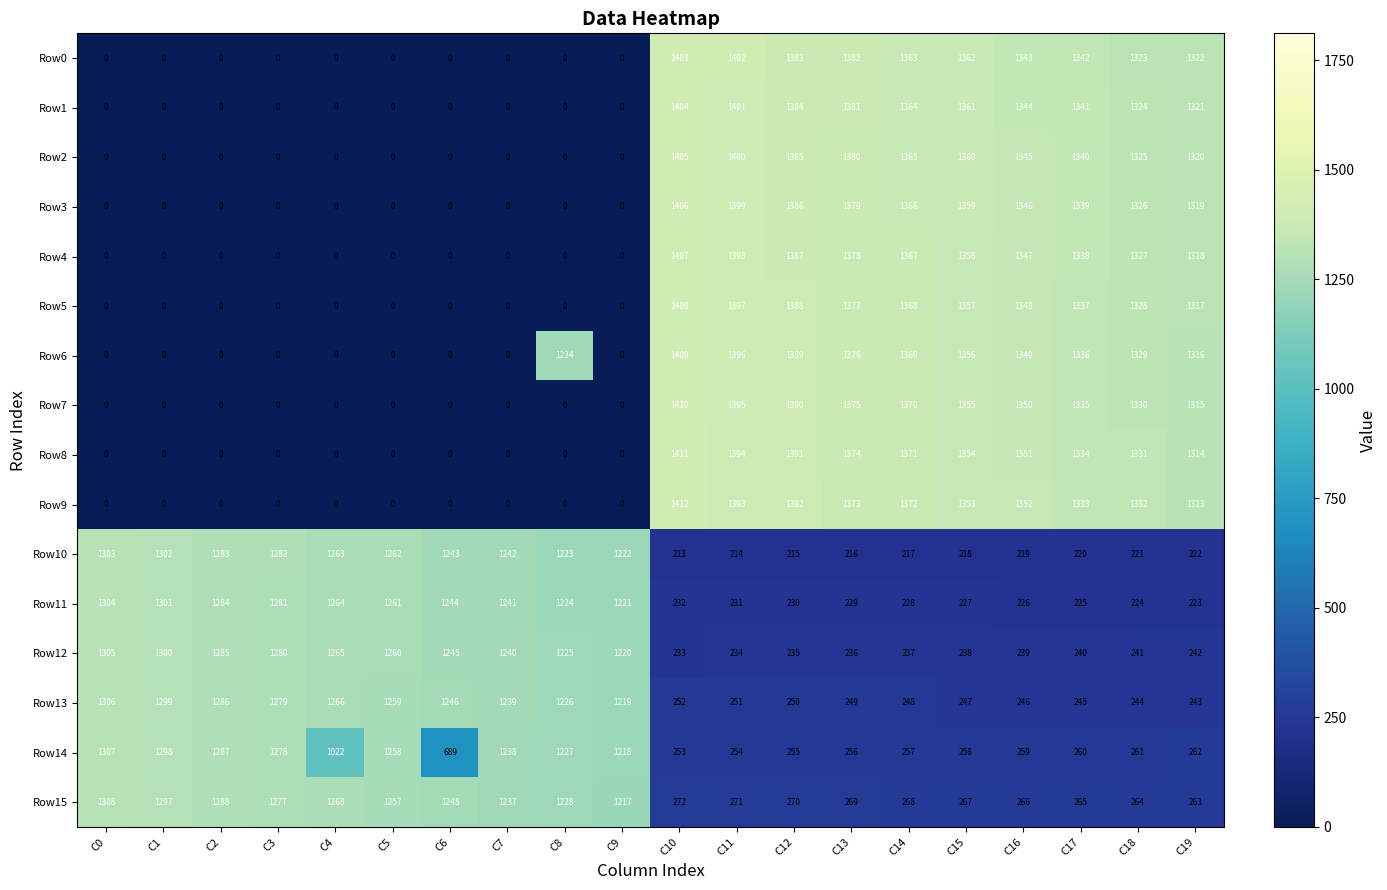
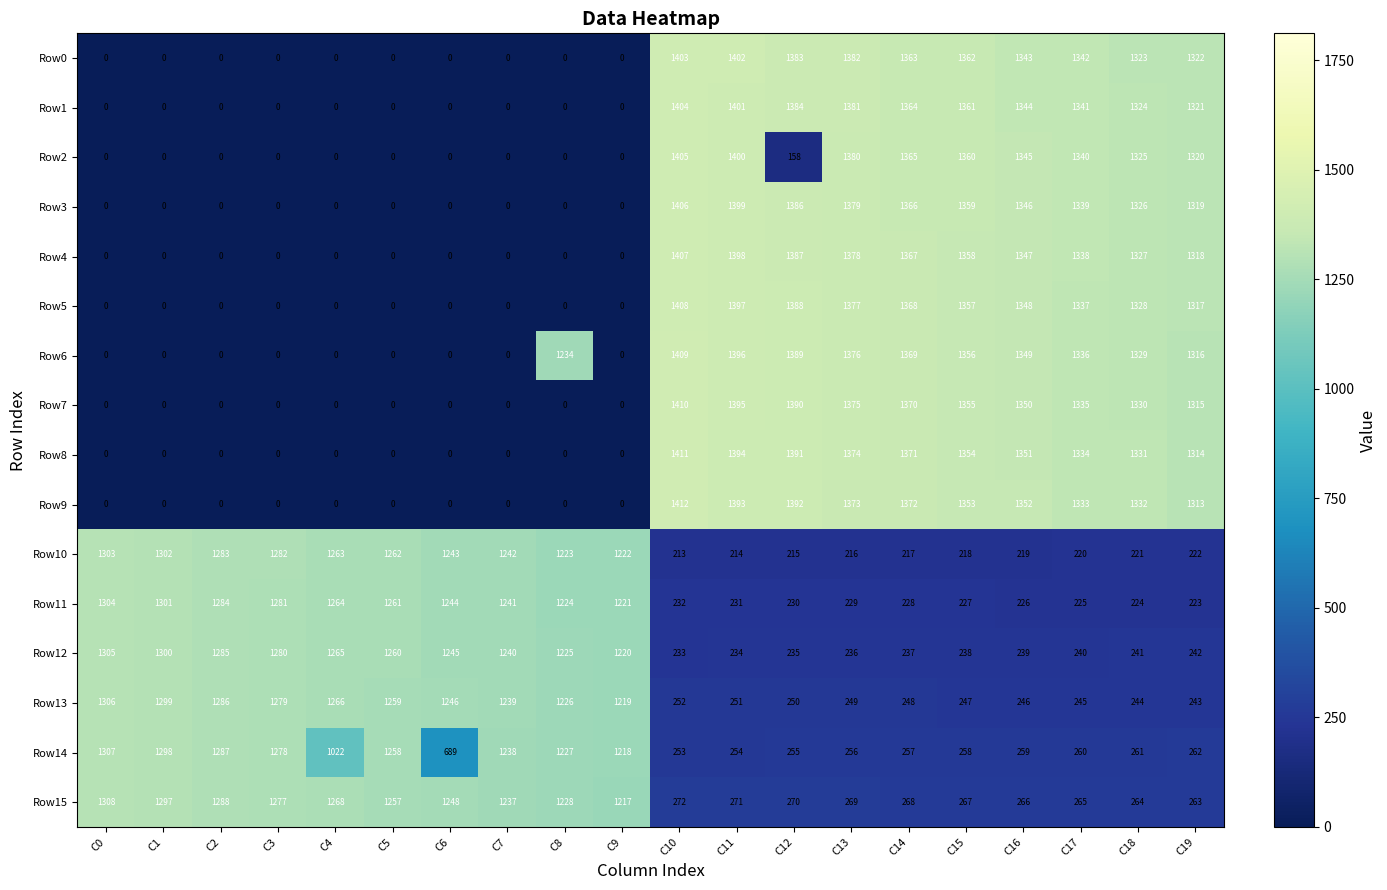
Row2, C12: 1385 -> 158
